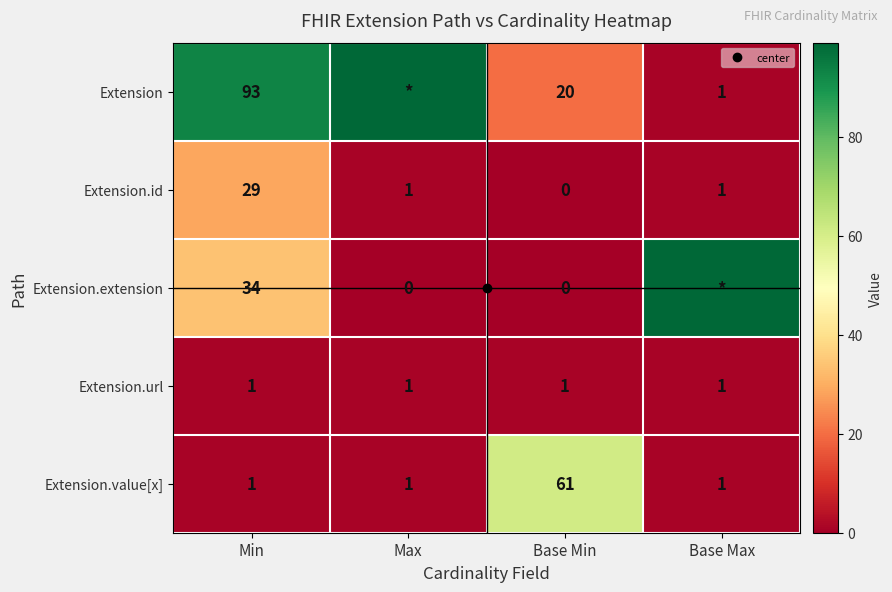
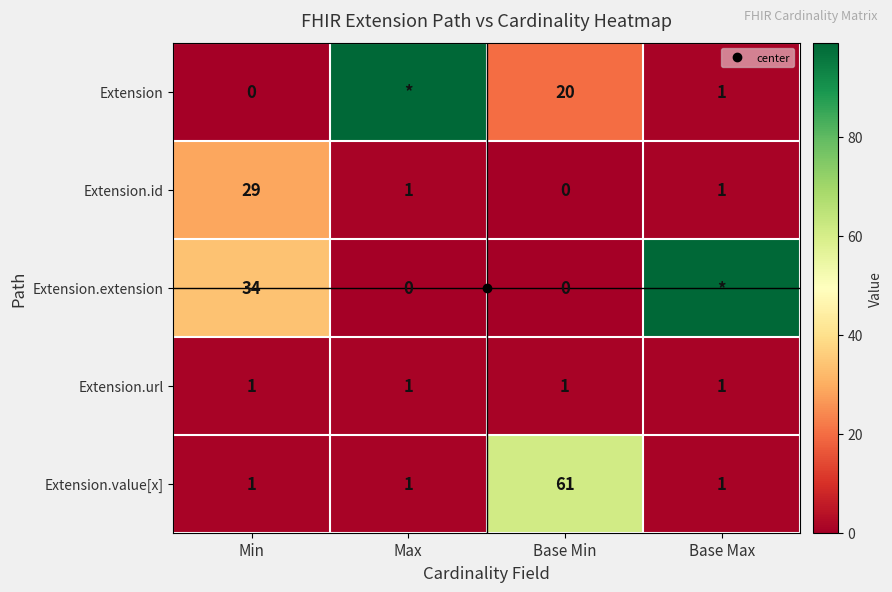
Extension, Min: 93 -> 0
